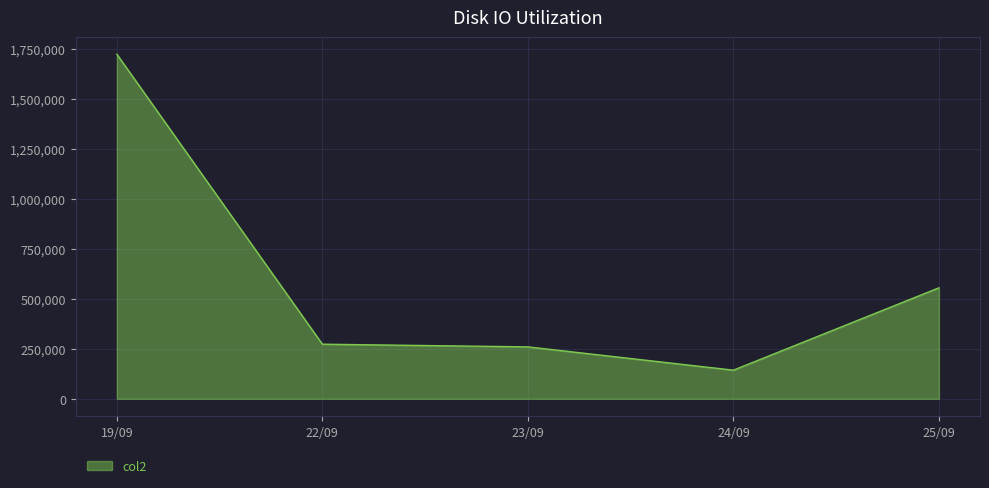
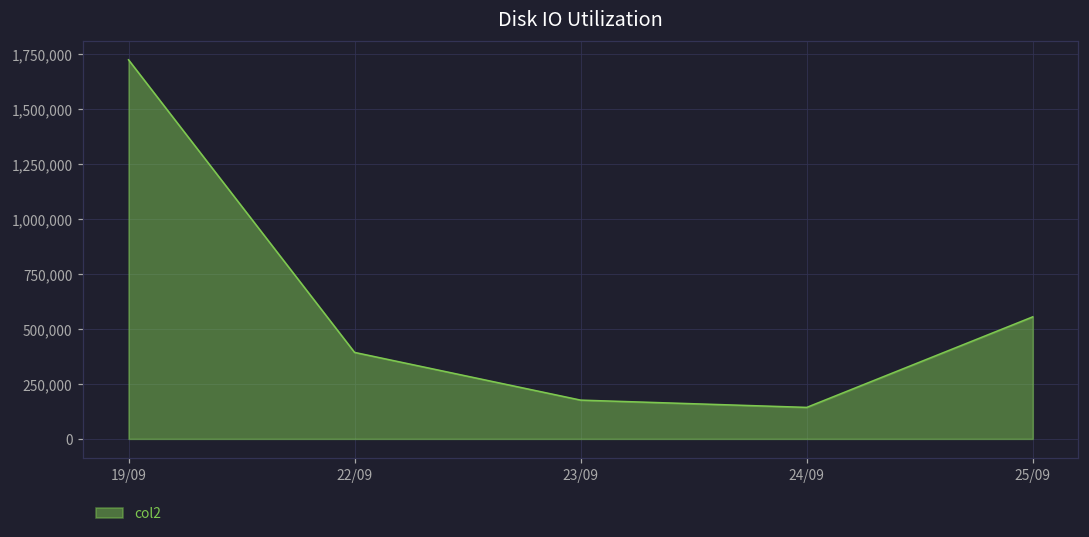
22/09: 270,000 -> 390,000
23/09: 260,000 -> 180,000
